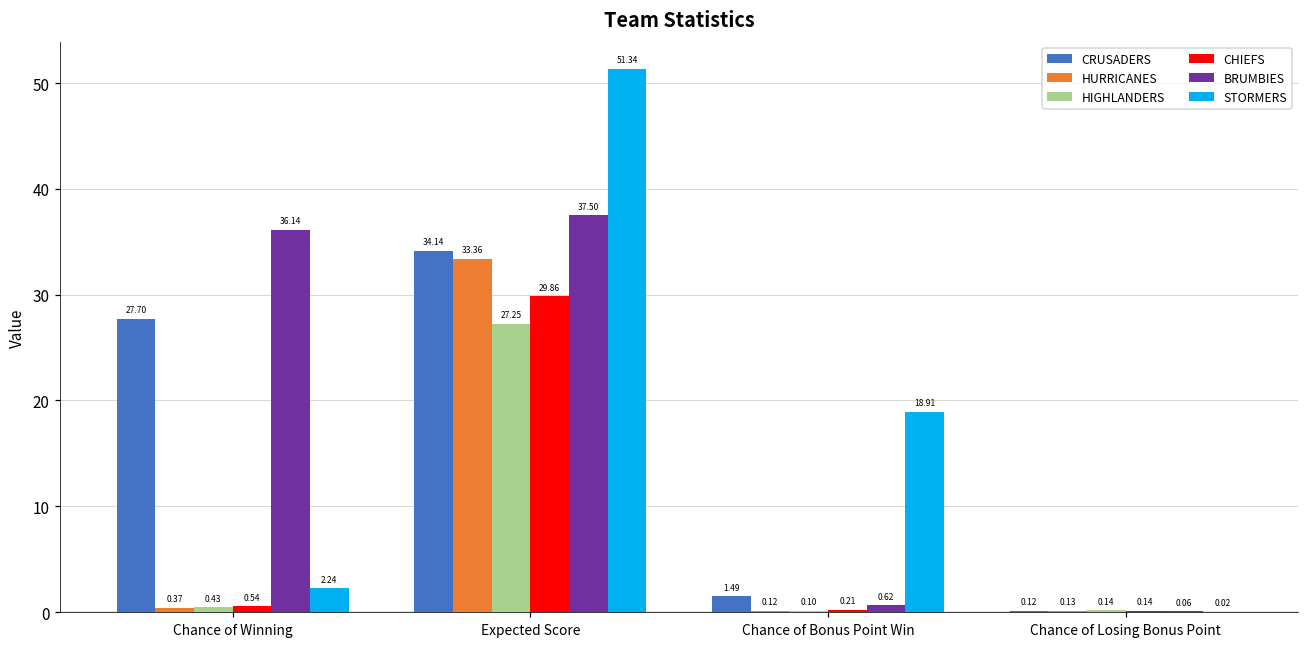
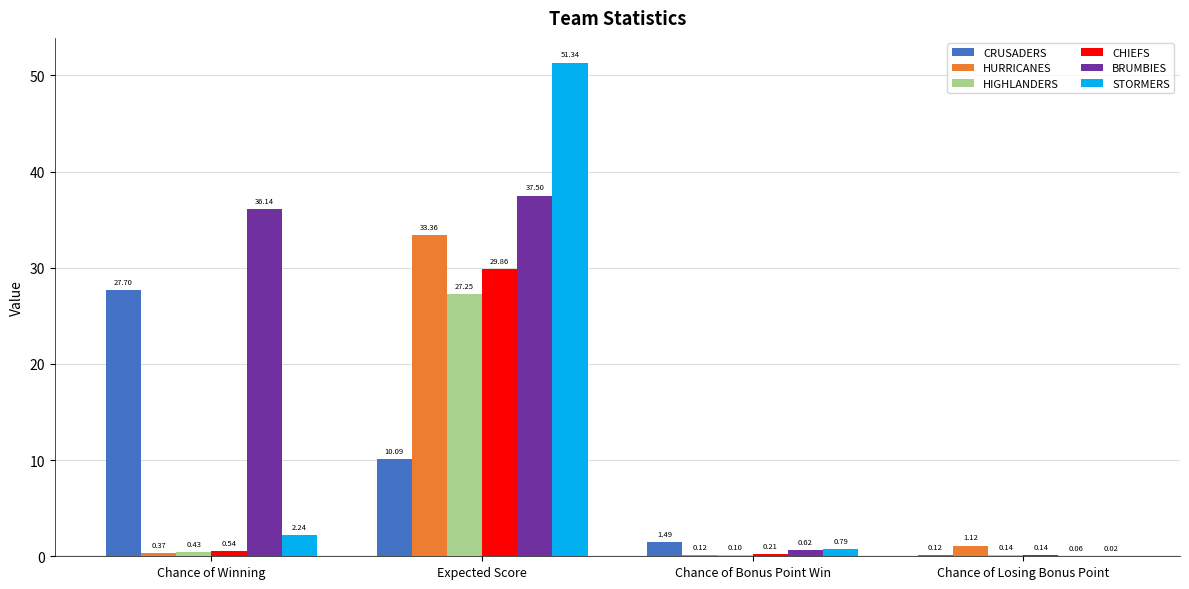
CRUSADERS, Expected Score: 34.14 -> 10.09
STORMERS, Chance of Bonus Point Win: 18.91 -> 0.79
HURRICANES, Chance of Losing Bonus Point: 0.13 -> 1.12
